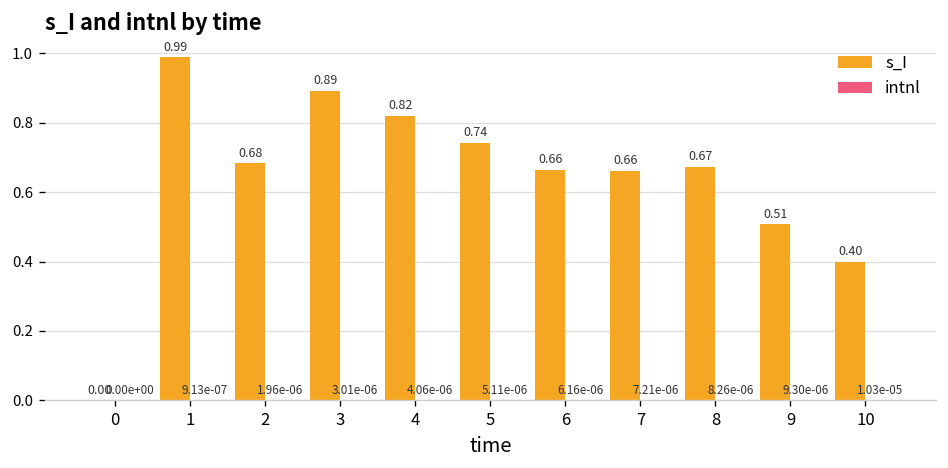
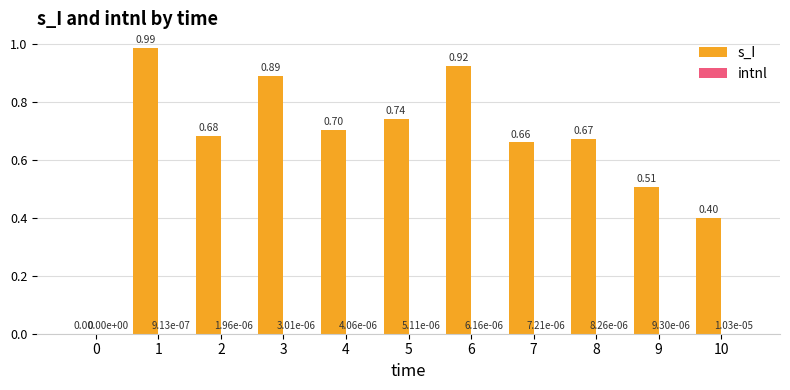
s_I, 4: 0.82 -> 0.70
s_I, 6: 0.66 -> 0.92
